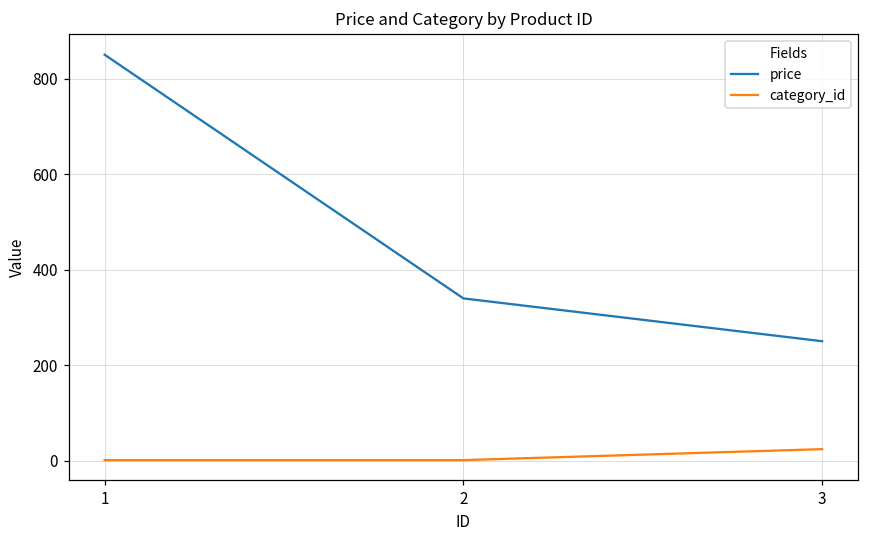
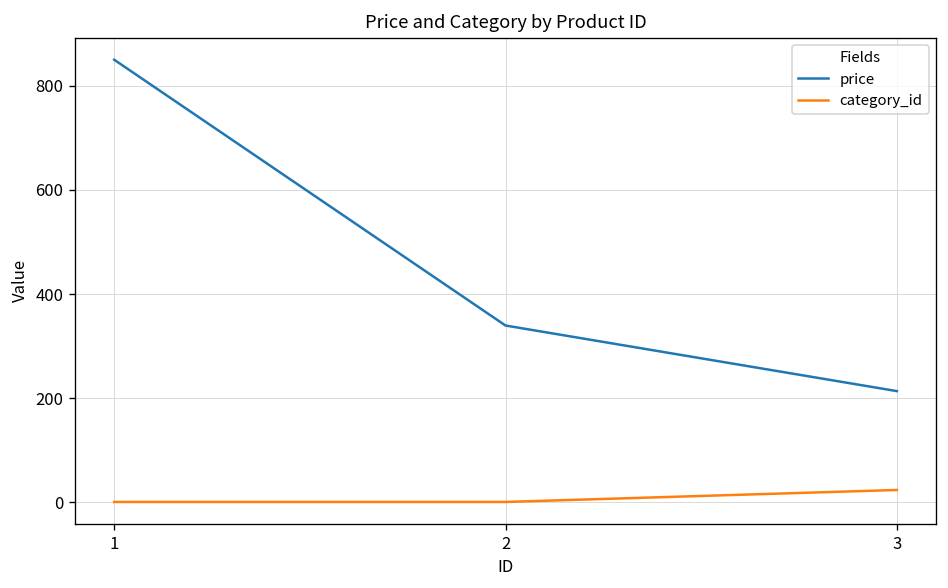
price, 3: 250 -> 210
